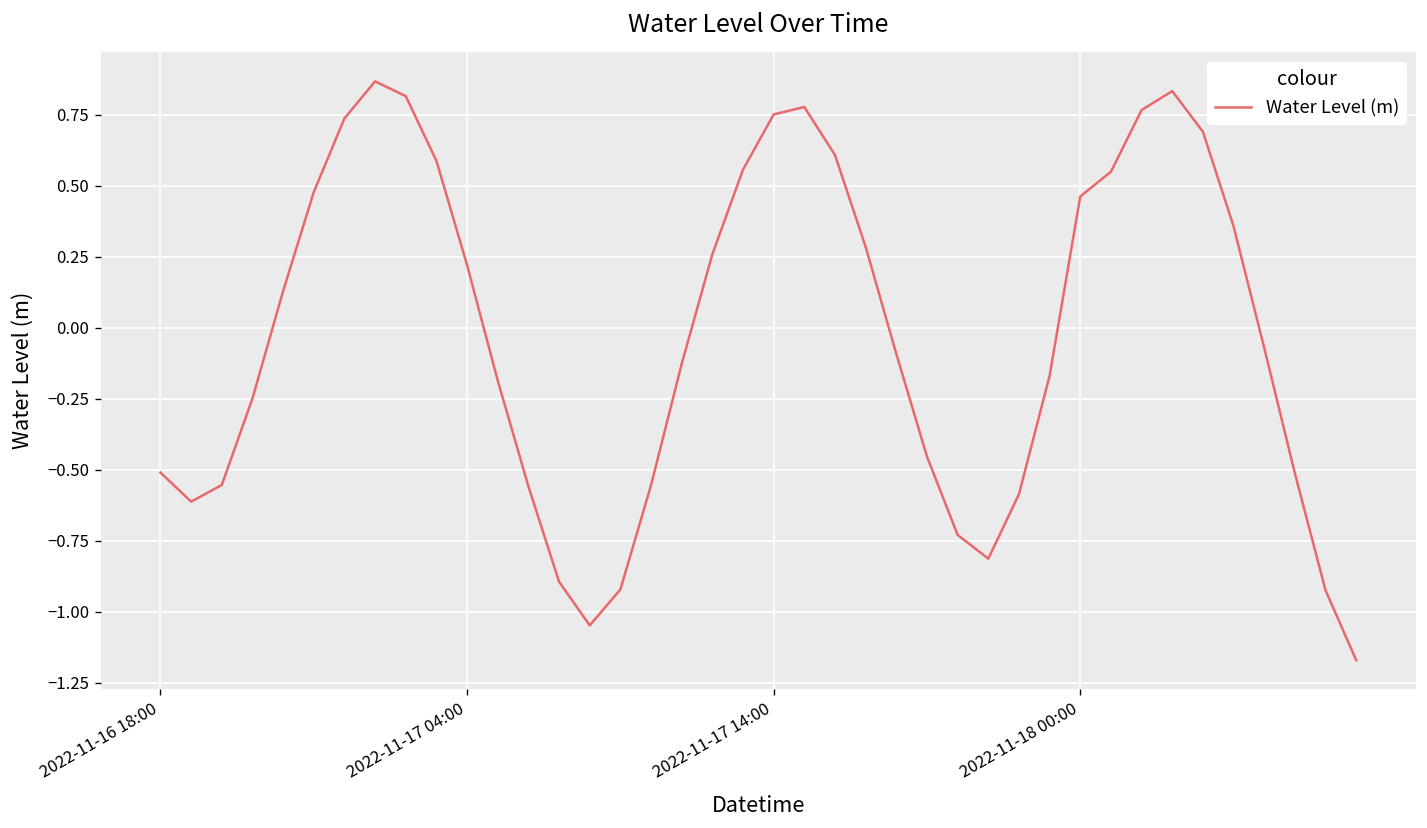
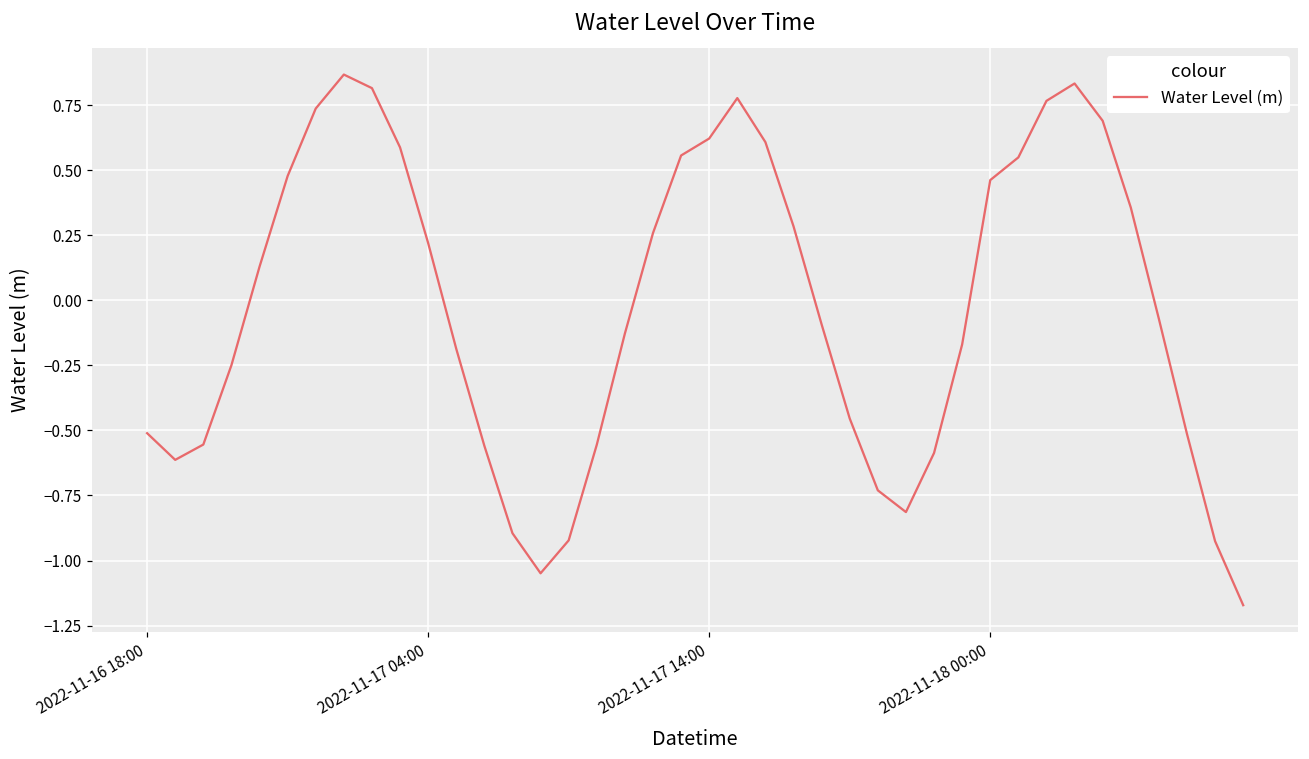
2022-11-17 14:00: 0.75 -> 0.62
